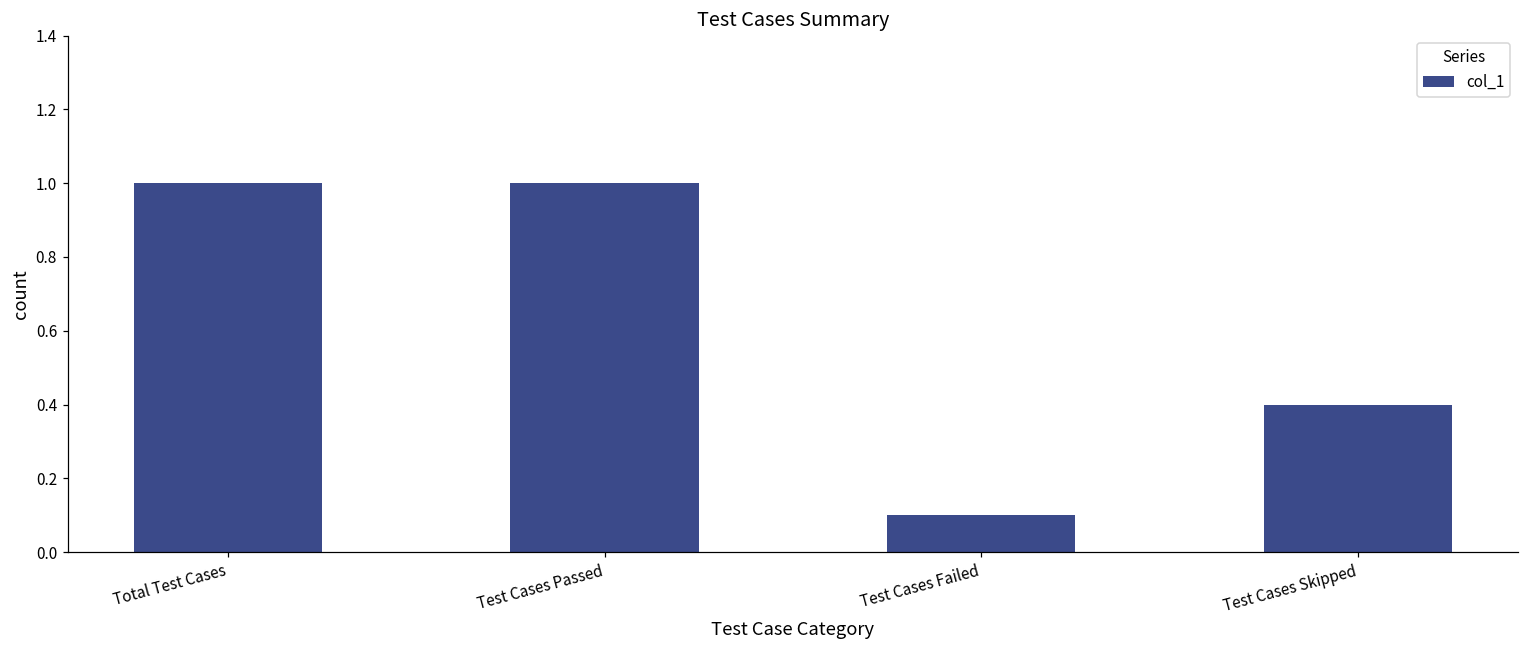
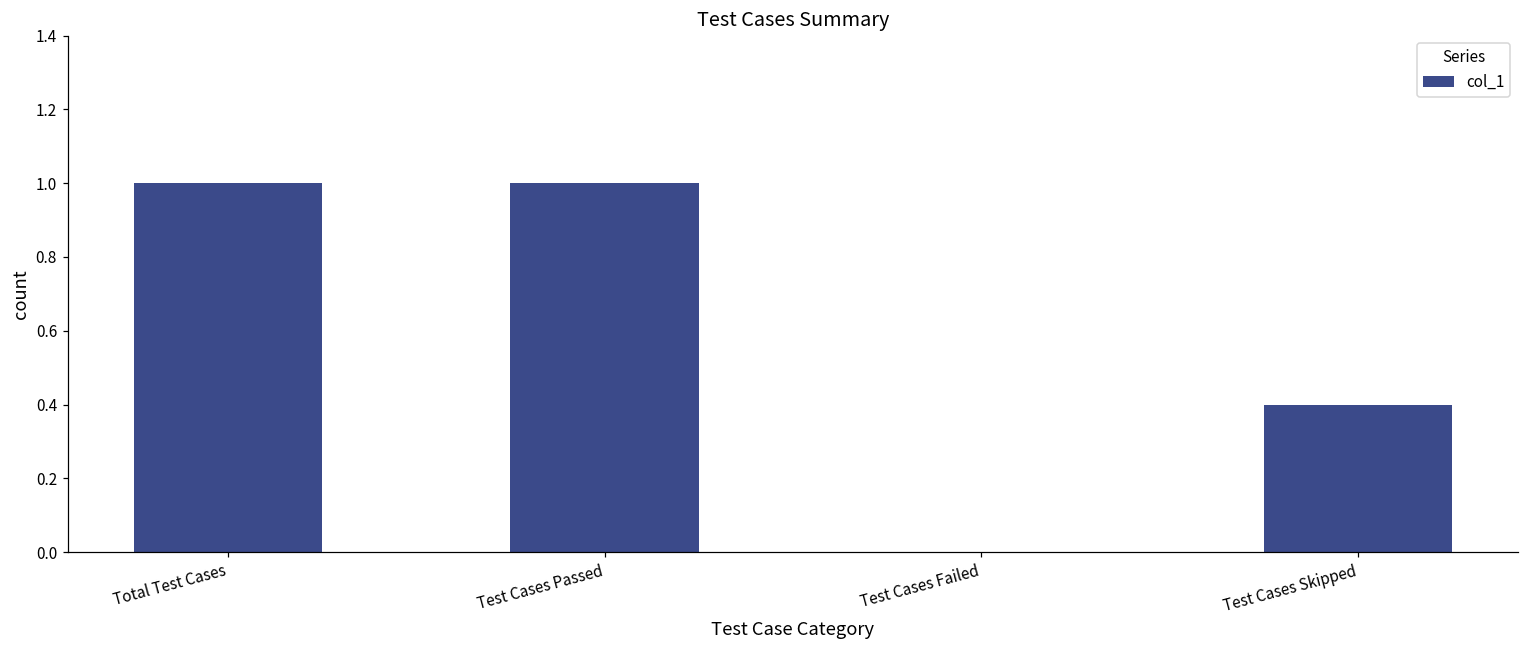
Test Cases Failed: 0.1 -> 0.0
